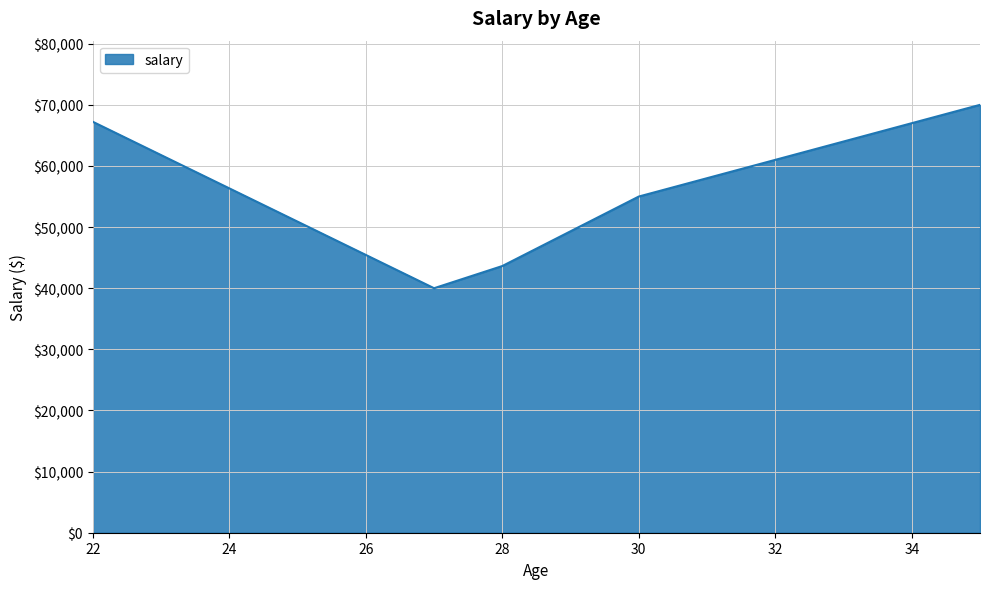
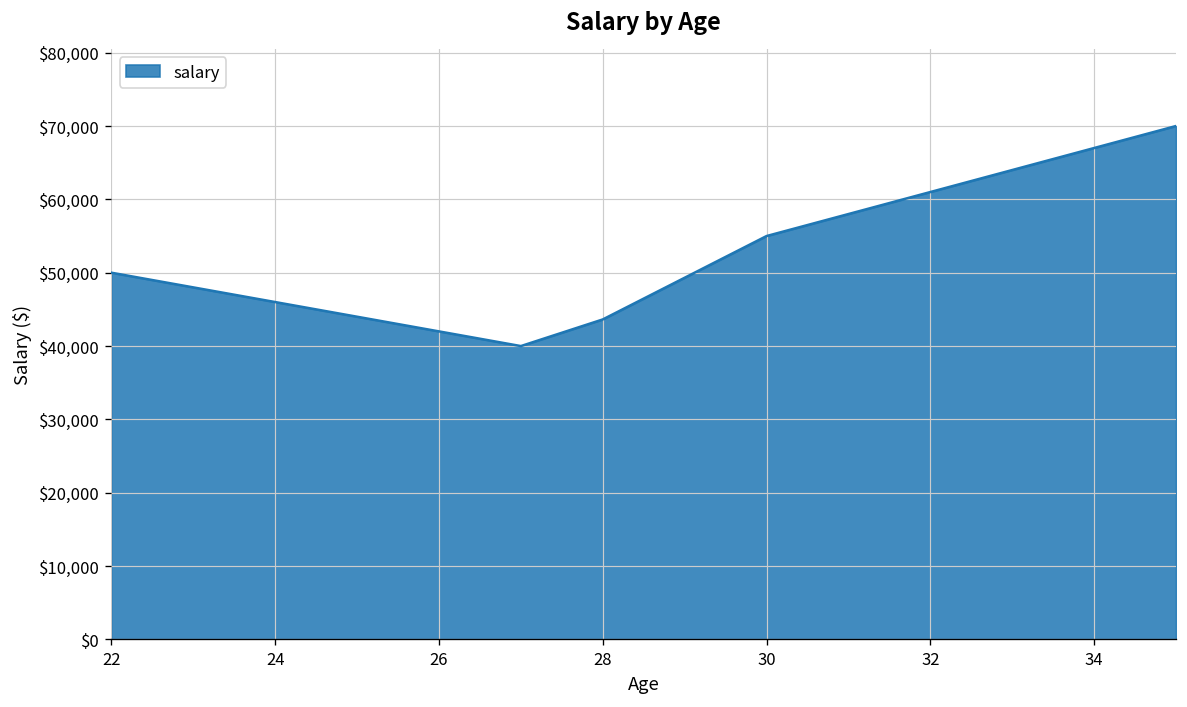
22: $67,000 -> $50,000
